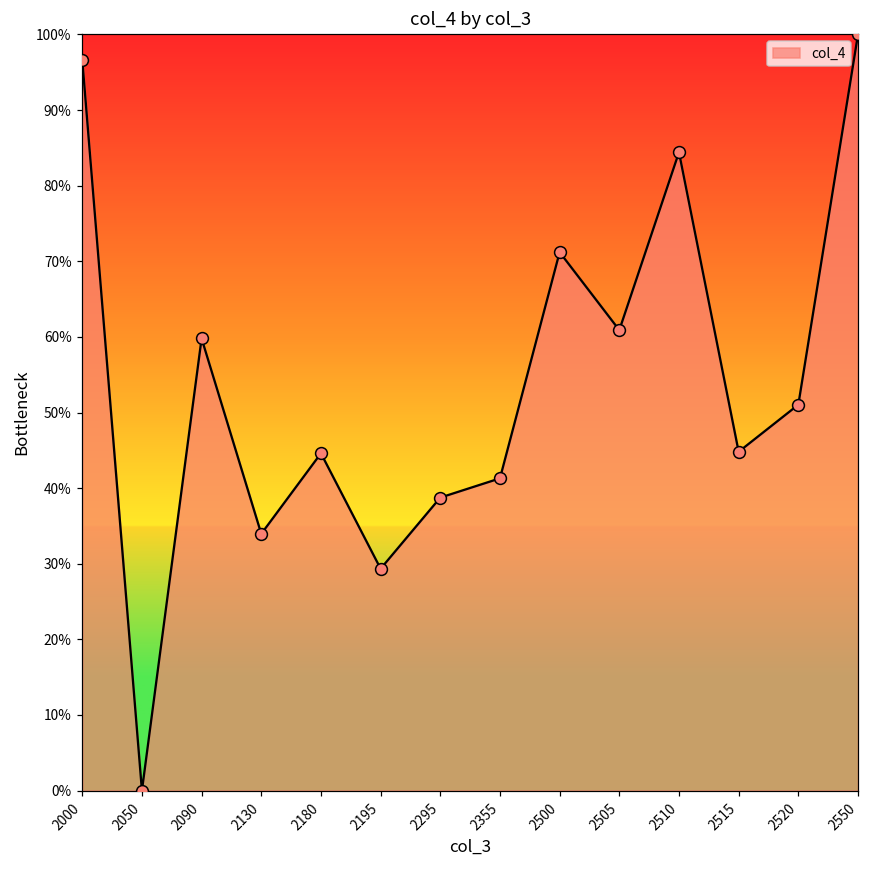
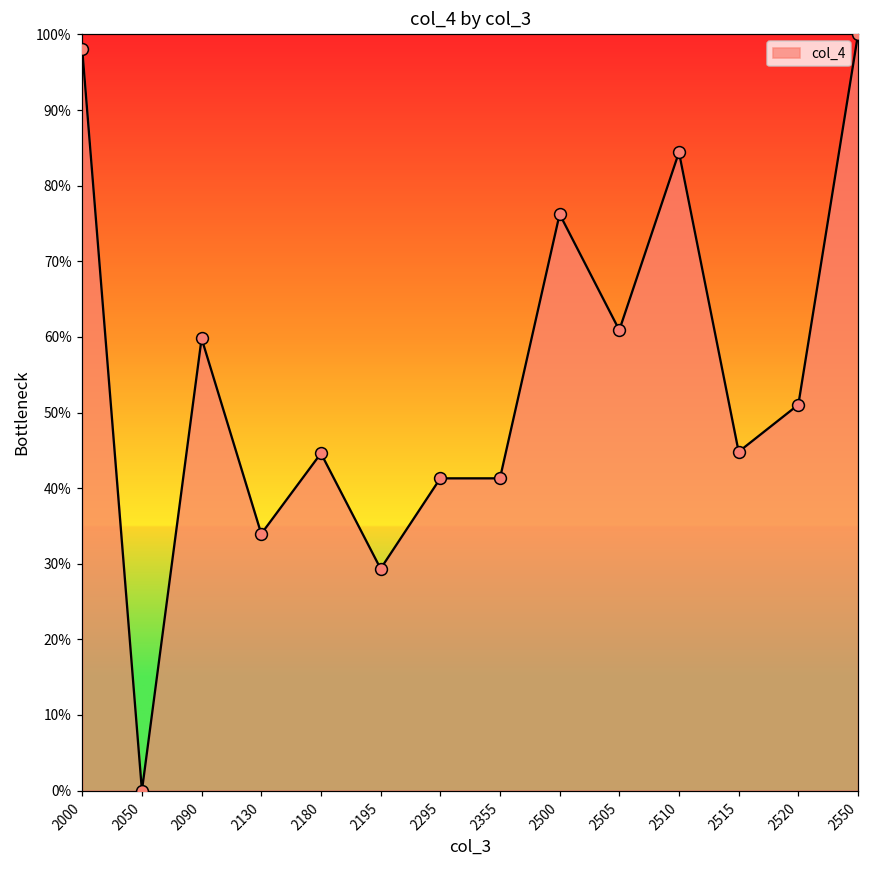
2000: 97% -> 98%
2295: 39% -> 41%
2500: 71% -> 76%
